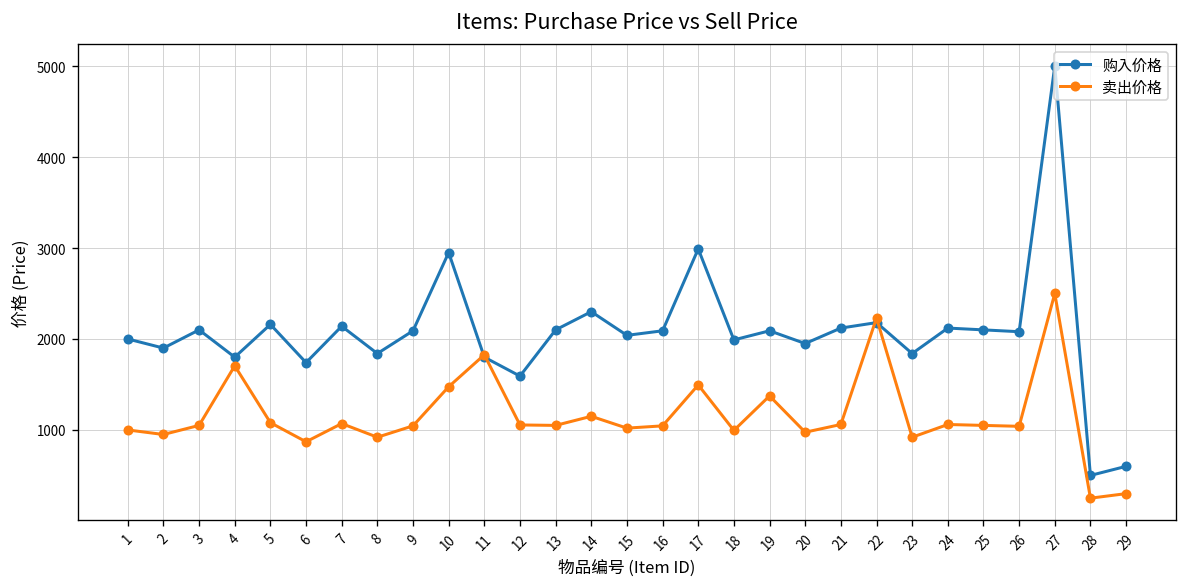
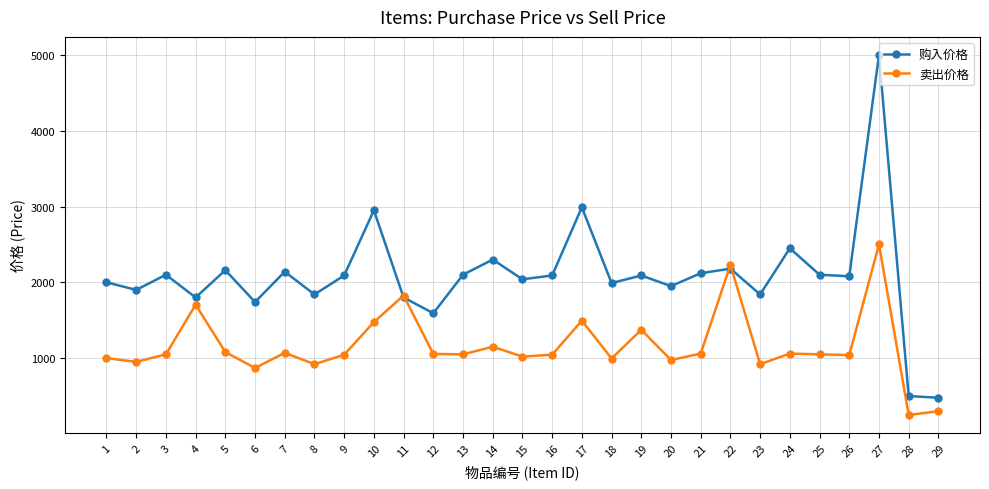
购入价格, 24: 2100 -> 2400
购入价格, 29: 600 -> 500
